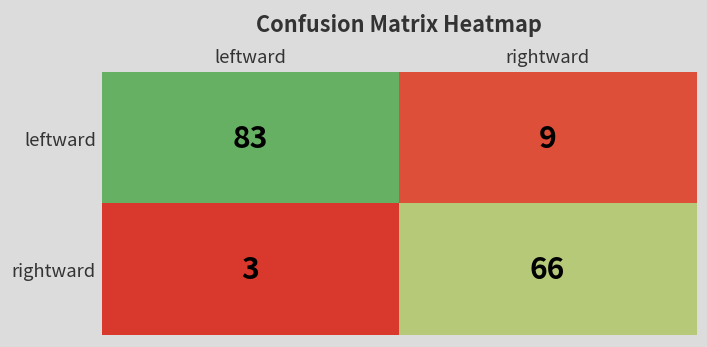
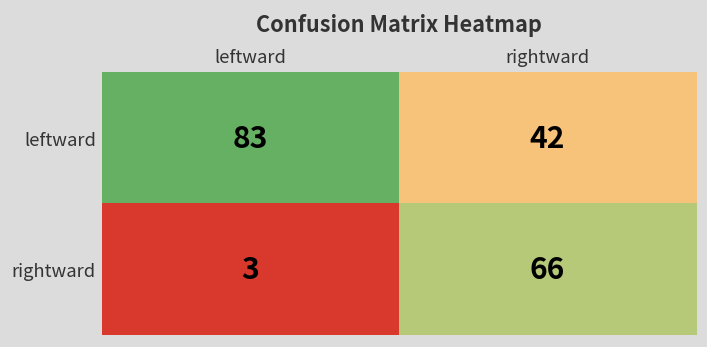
leftward, rightward: 9 -> 42
